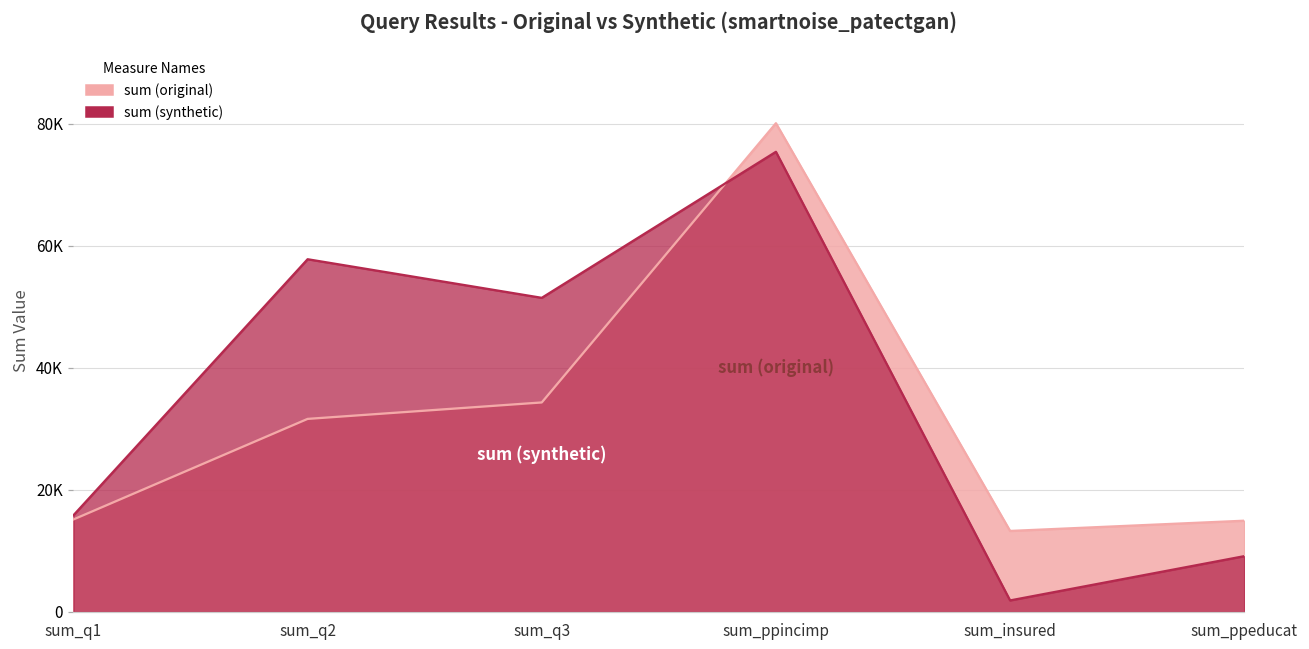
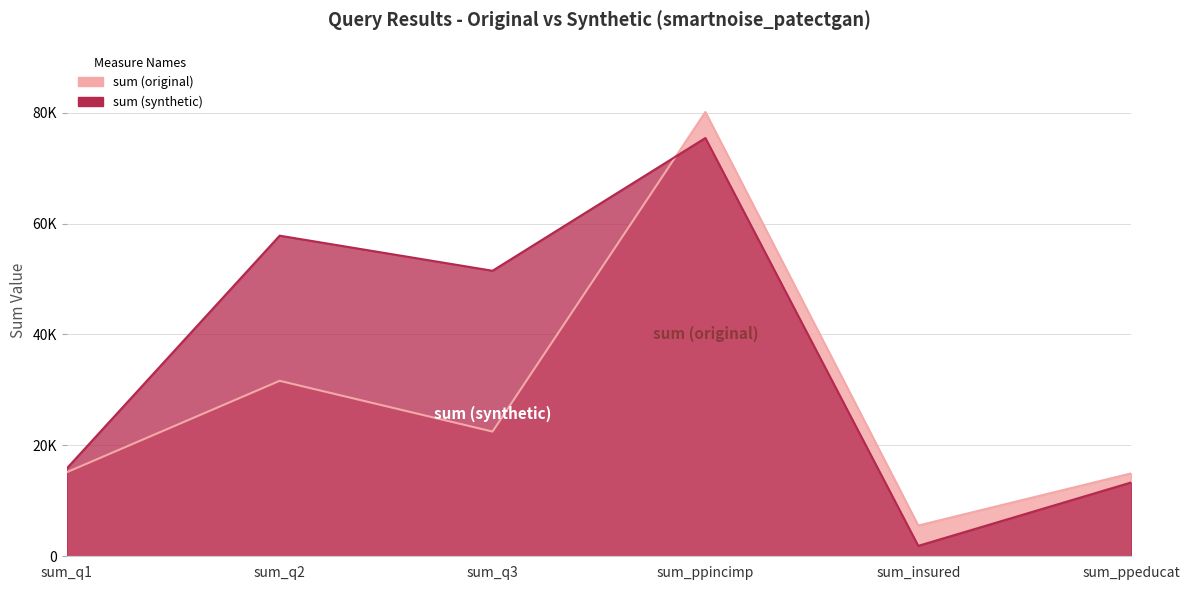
sum (original), sum_q3: 34000 -> 22000
sum (original), sum_insured: 13000 -> 6000
sum (synthetic), sum_ppeducat: 9000 -> 13000
